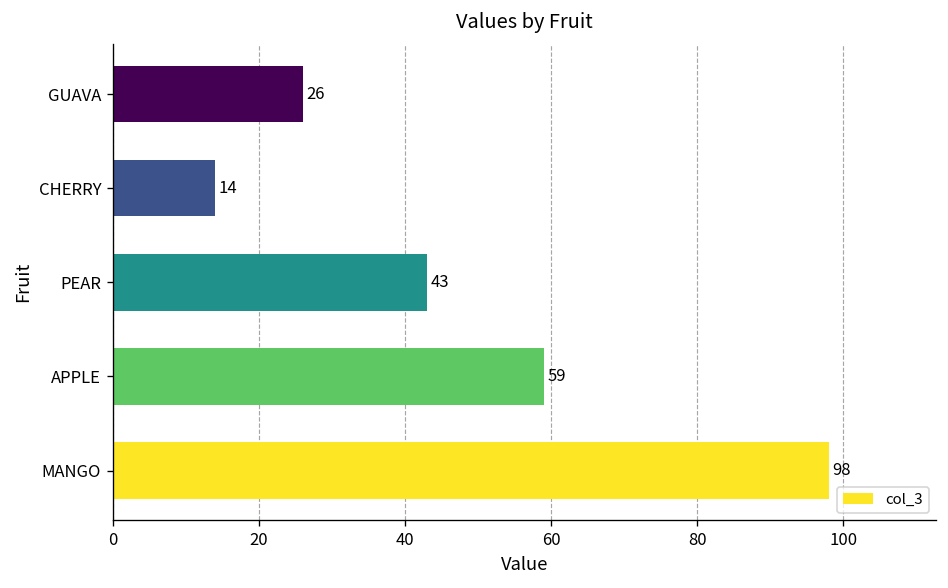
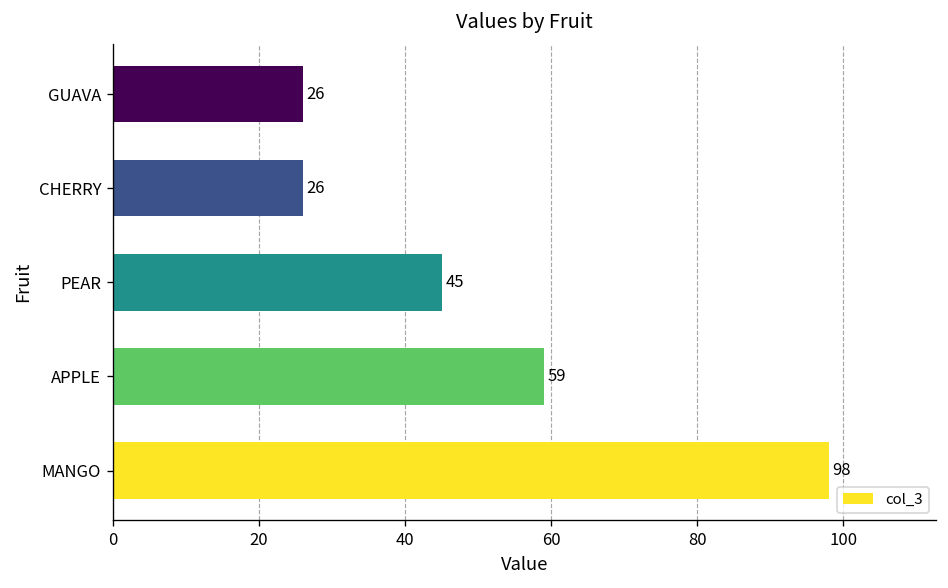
CHERRY: 14 -> 26
PEAR: 43 -> 45
